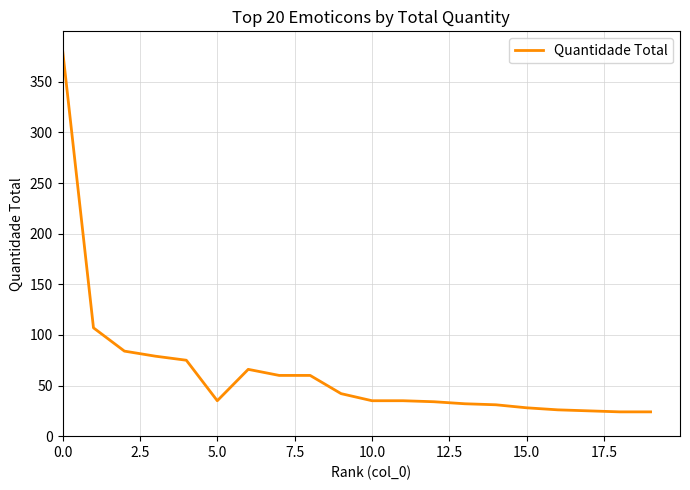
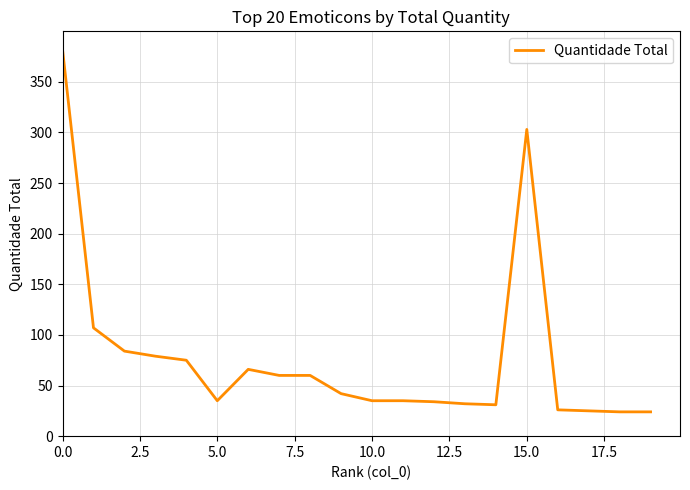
15.0: 28 -> 303
